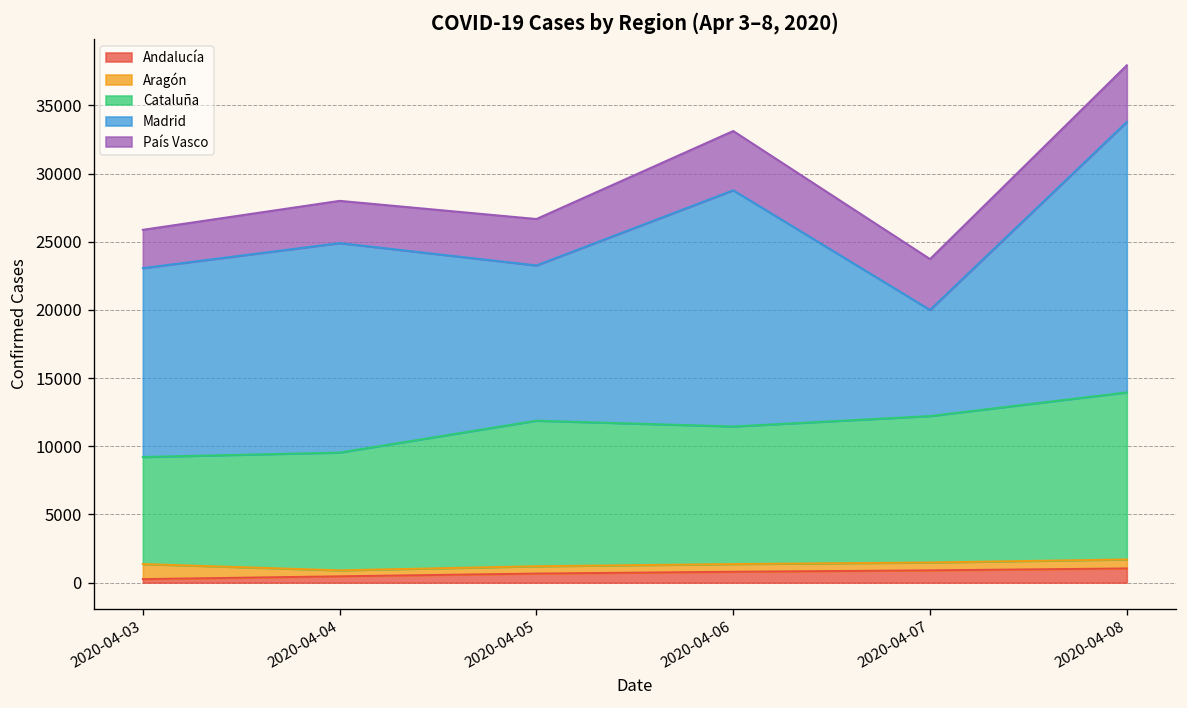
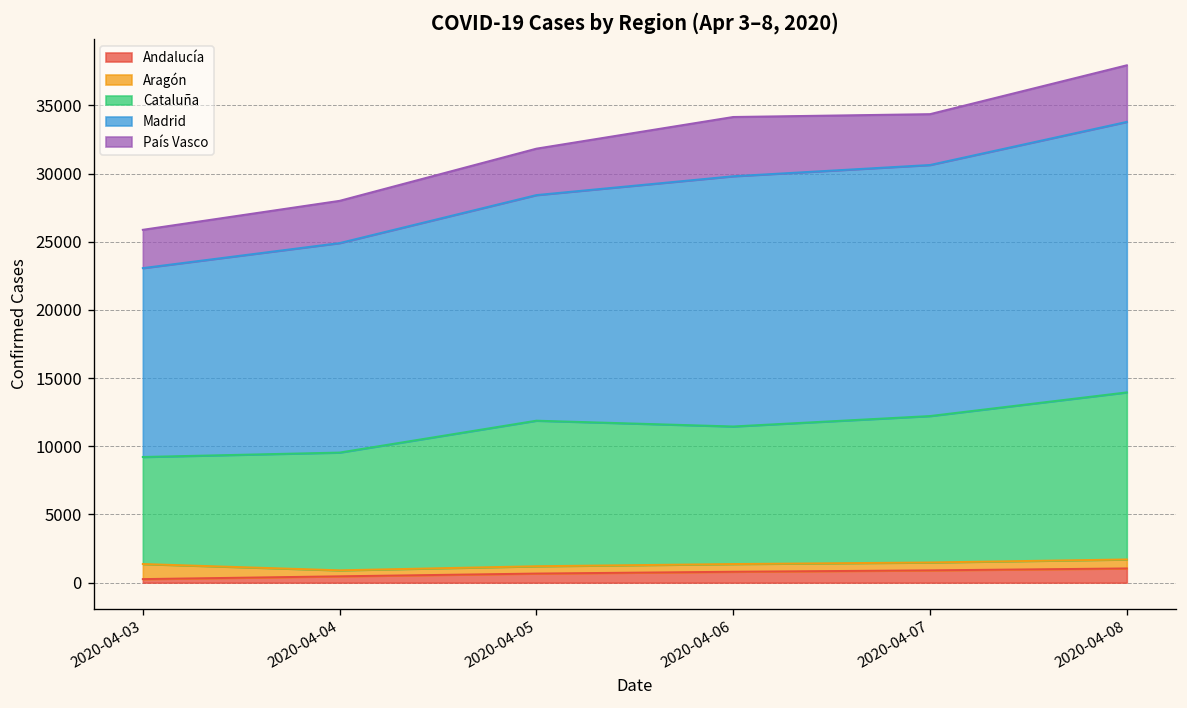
Madrid, 2020-04-05: 11400 -> 16500
Madrid, 2020-04-06: 17300 -> 18300
Madrid, 2020-04-07: 7800 -> 18400
